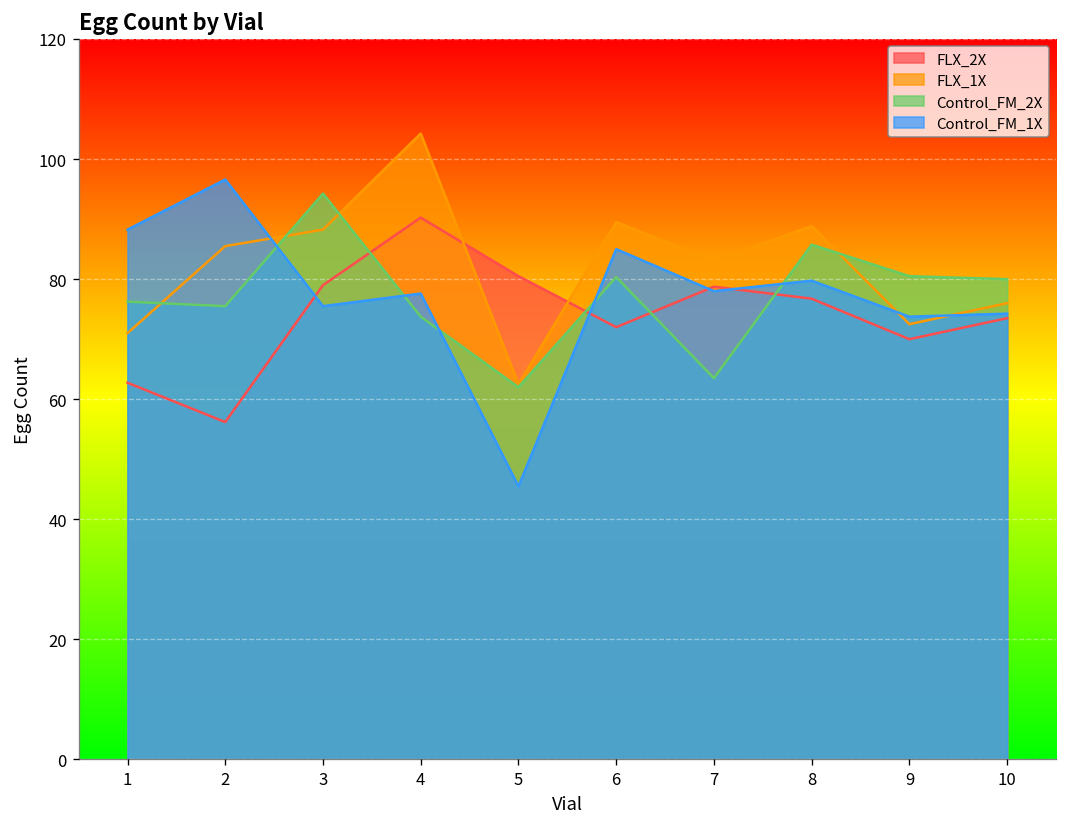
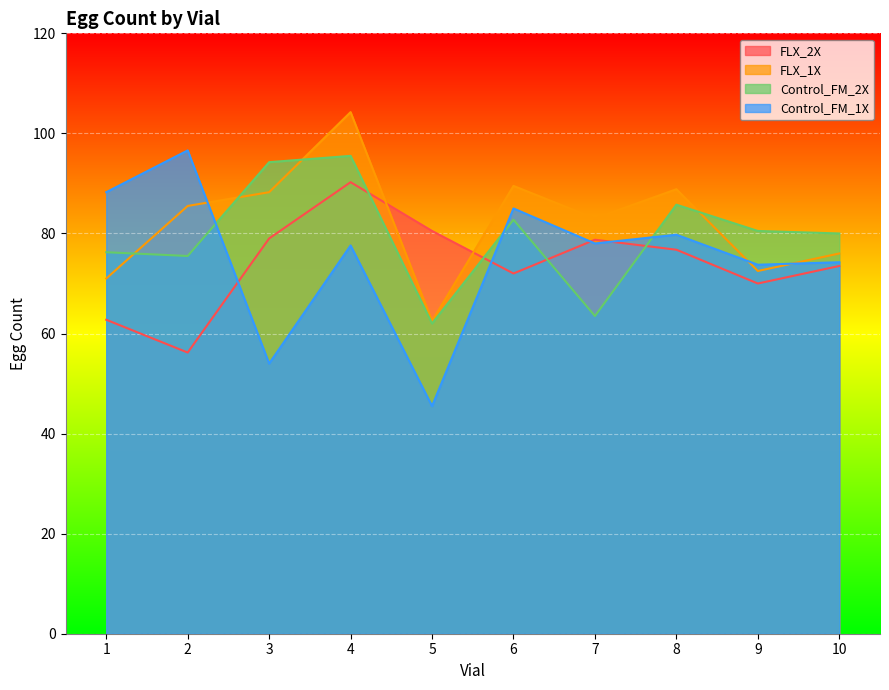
Control_FM_1X, 3: 76 -> 54
Control_FM_2X, 4: 74 -> 96
Control_FM_2X, 6: 80 -> 83
